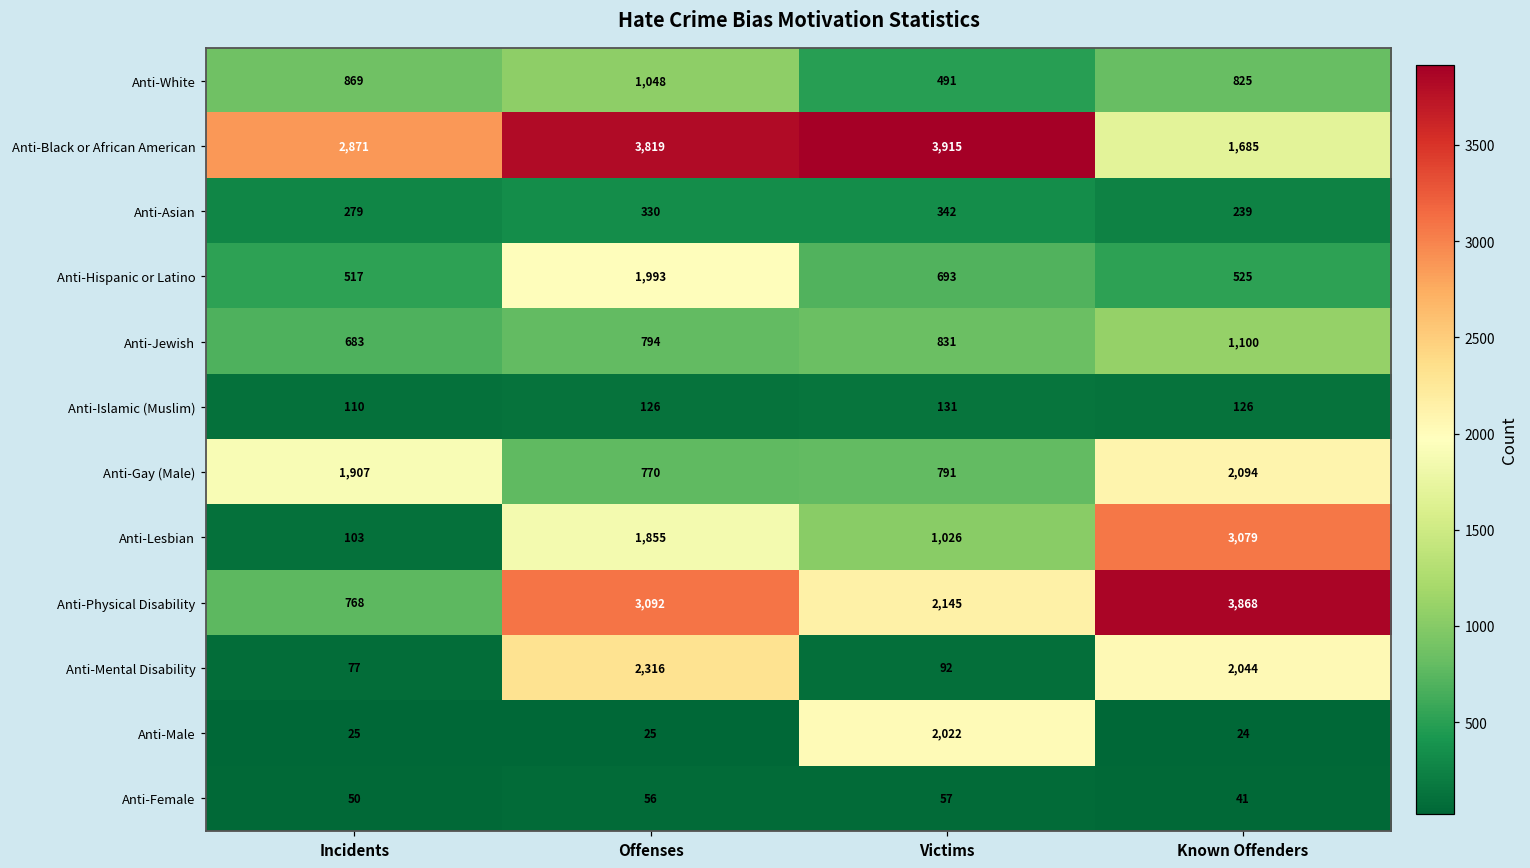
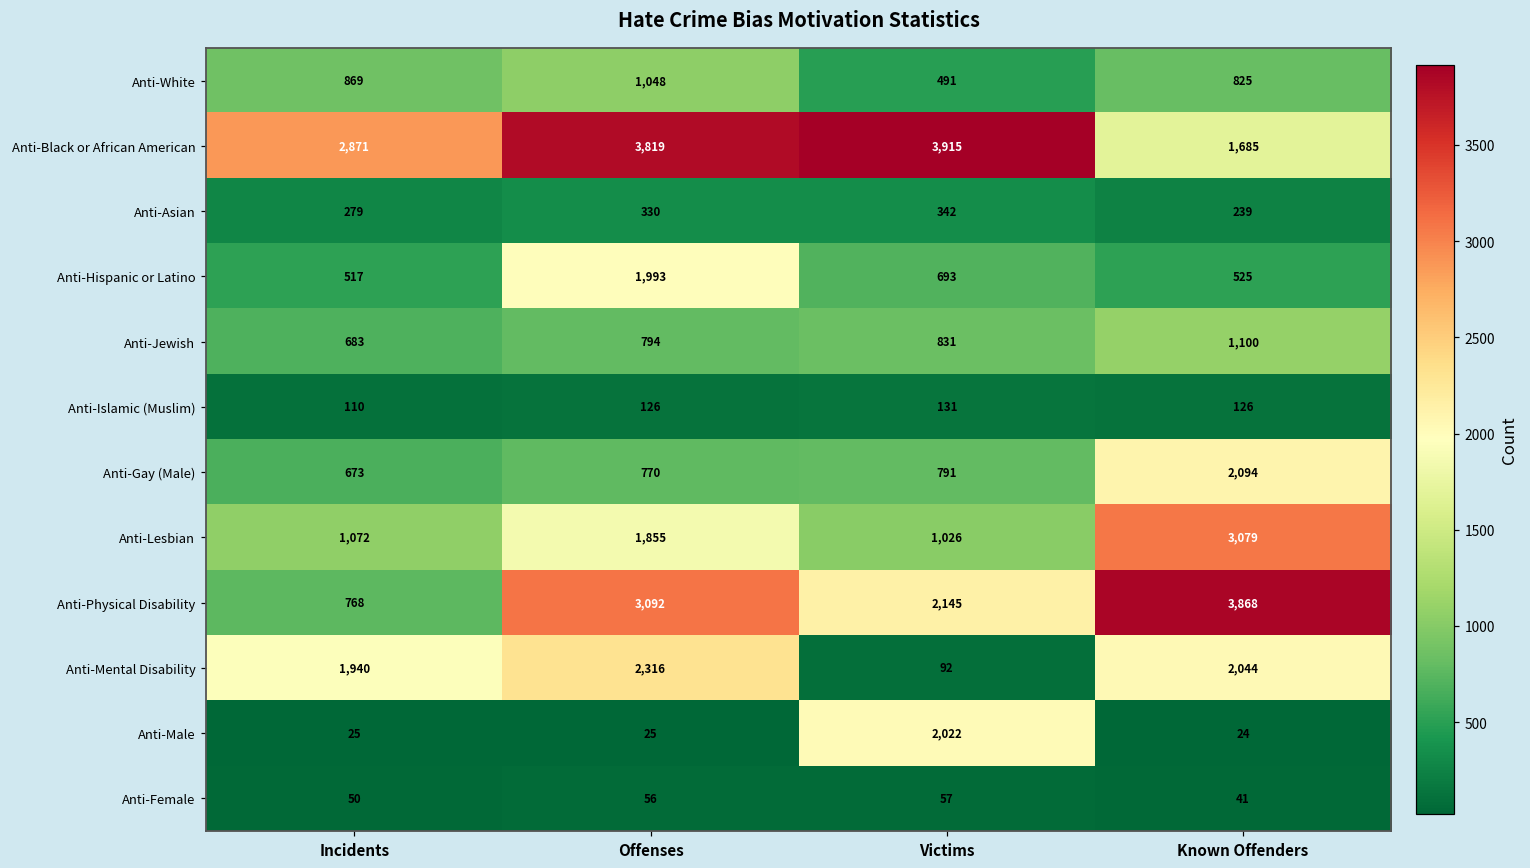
Anti-Gay (Male), Incidents: 1,907 -> 673
Anti-Lesbian, Incidents: 103 -> 1,072
Anti-Mental Disability, Incidents: 77 -> 1,940
